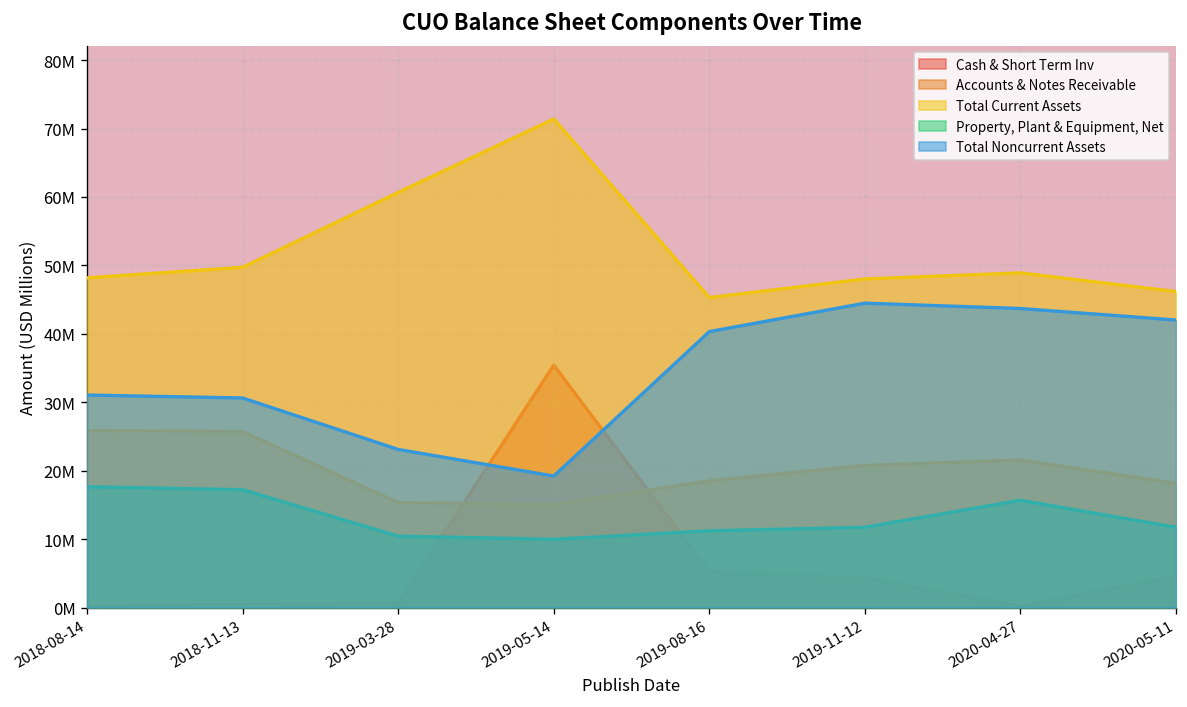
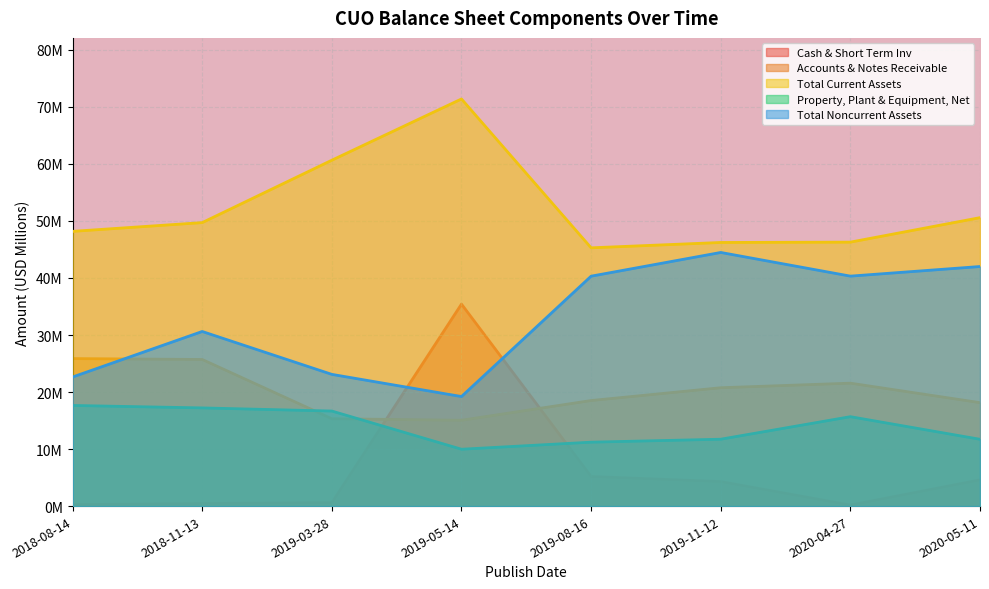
Total Noncurrent Assets, 2018-08-14: 31000000 -> 23000000
Property, Plant & Equipment, Net, 2019-03-28: 10000000 -> 17000000
Total Current Assets, 2019-11-12: 48000000 -> 46000000
Total Current Assets, 2020-04-27: 49000000 -> 46000000
Total Noncurrent Assets, 2020-04-27: 44000000 -> 40000000
Total Current Assets, 2020-05-11: 46000000 -> 51000000
